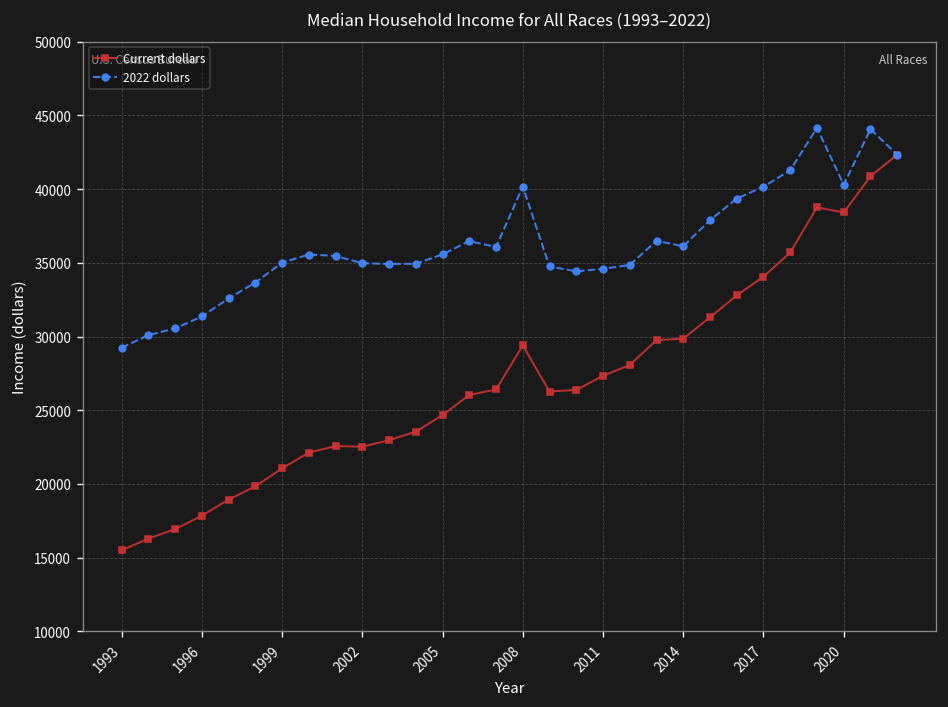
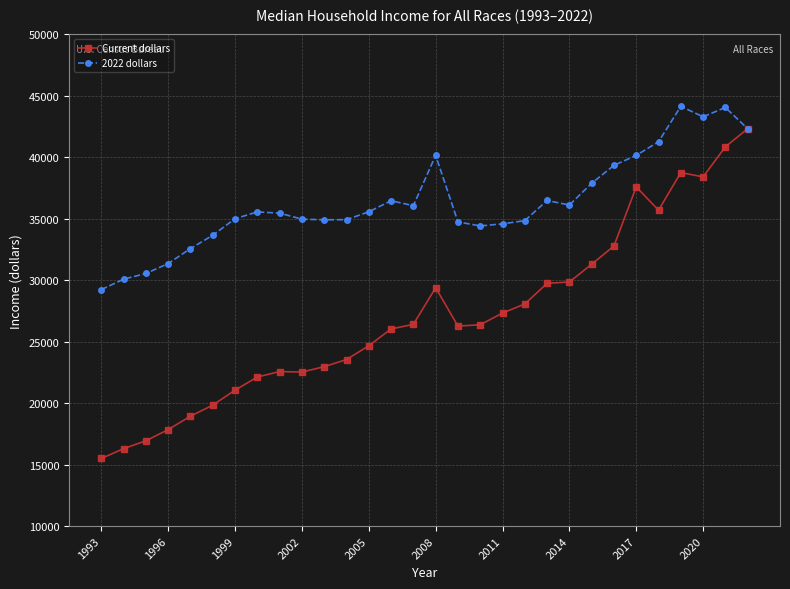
Current dollars, 2017: 34100 -> 37600
2022 dollars, 2020: 40300 -> 43300
